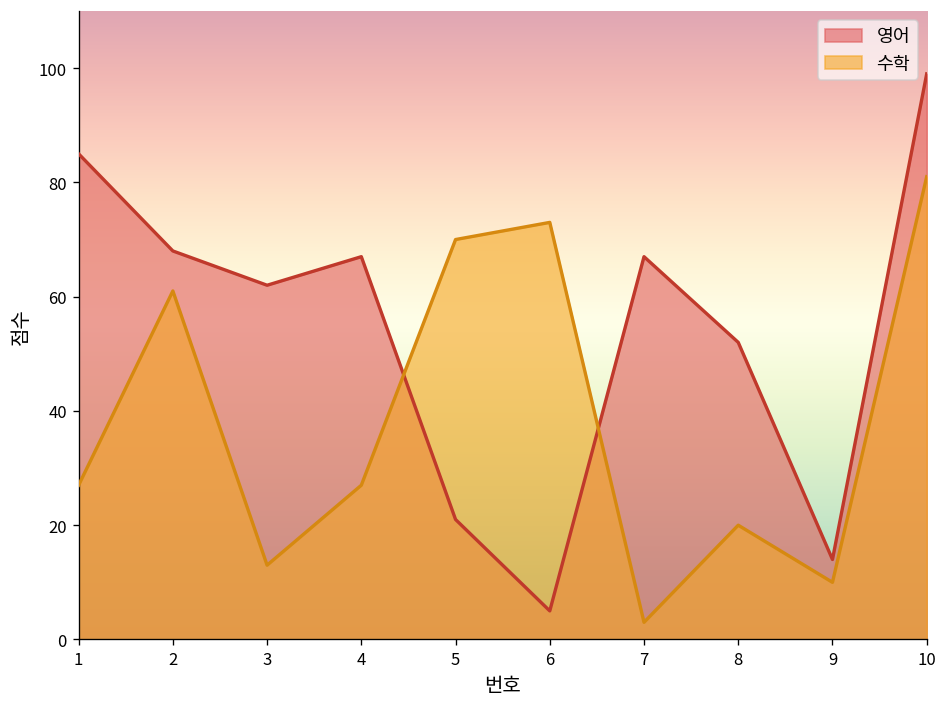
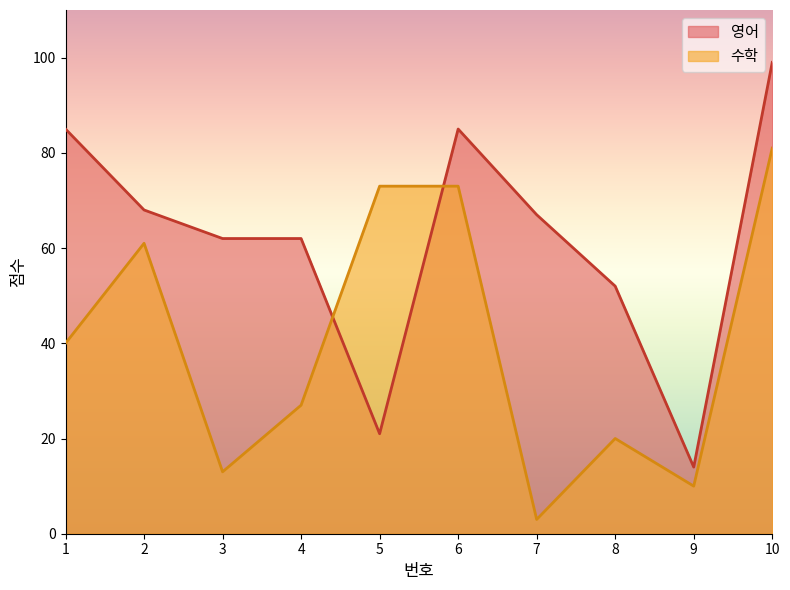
수학, 1: 27 -> 40
영어, 4: 67 -> 62
수학, 5: 70 -> 73
영어, 6: 5 -> 85
